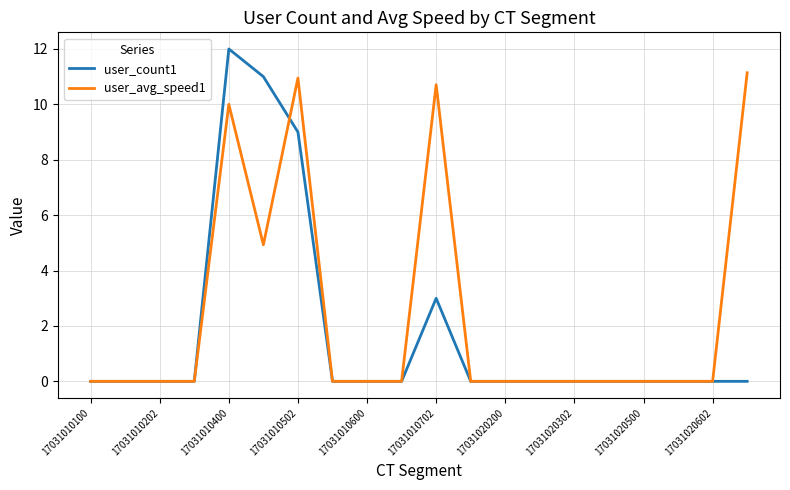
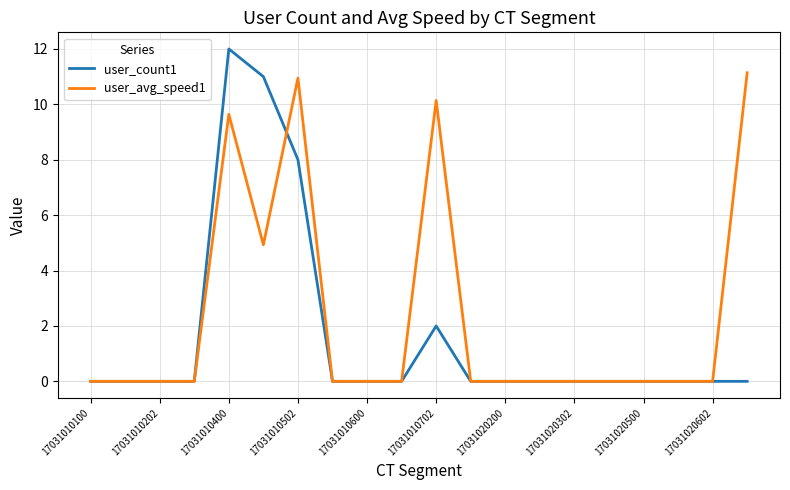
user_avg_speed1, 17031010400: 10.0 -> 9.6
user_count1, 17031010502: 9 -> 8
user_count1, 17031010702: 3 -> 2
user_avg_speed1, 17031010702: 10.7 -> 10.1
